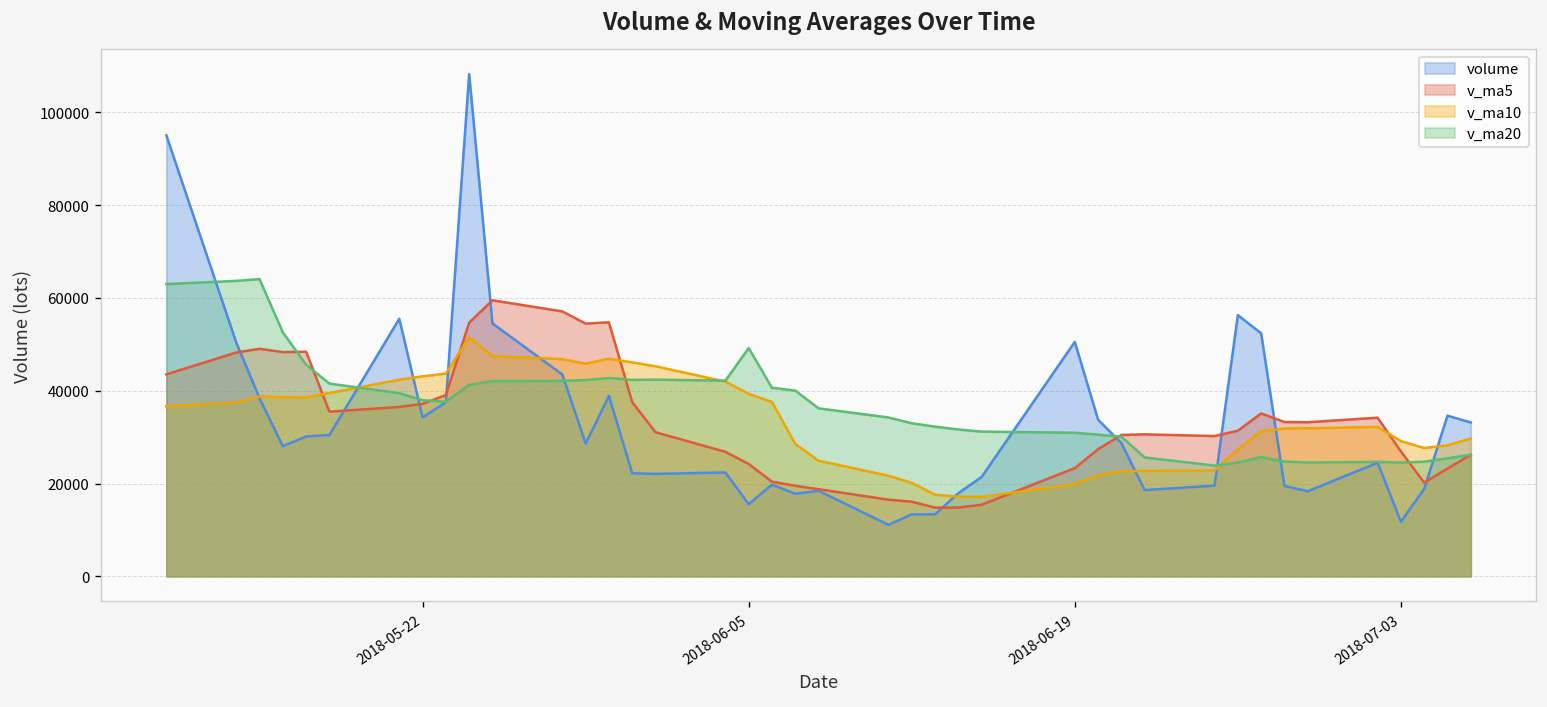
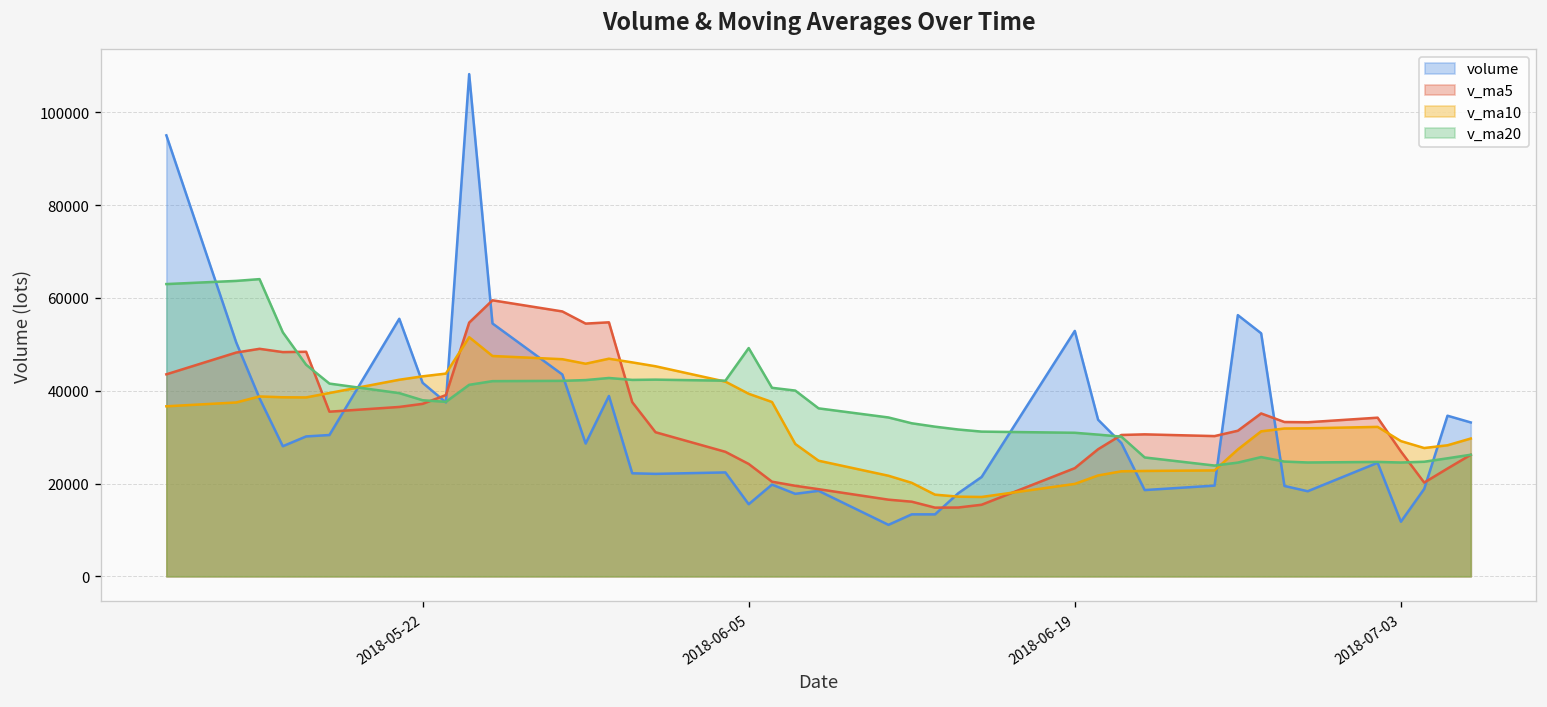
volume, 2018-05-22: 34000 -> 42000
volume, 2018-06-19: 51000 -> 53000
